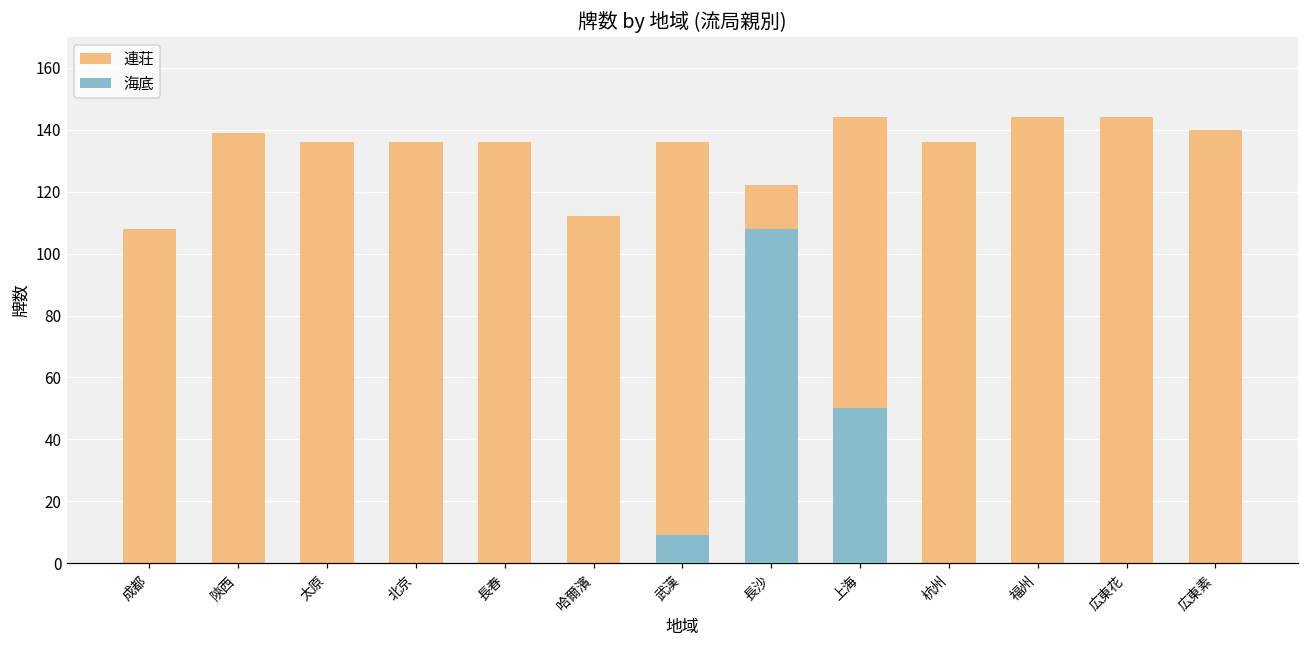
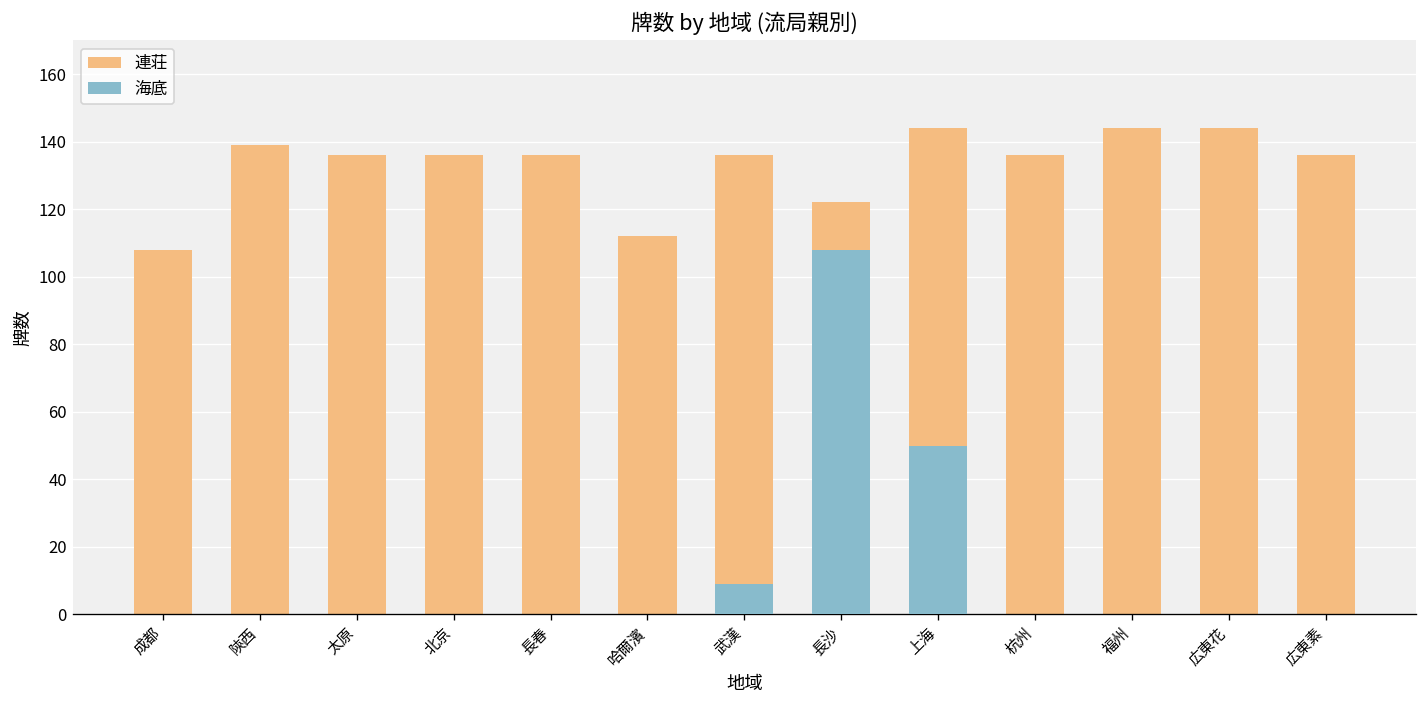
連荘, 広東素: 140 -> 136
